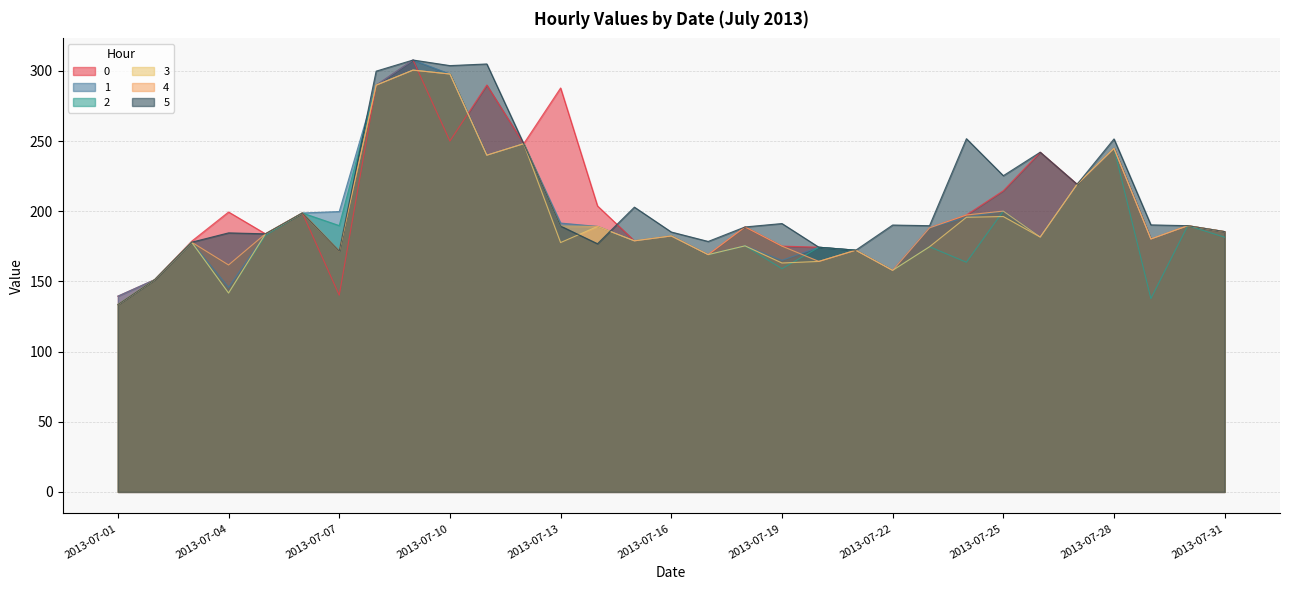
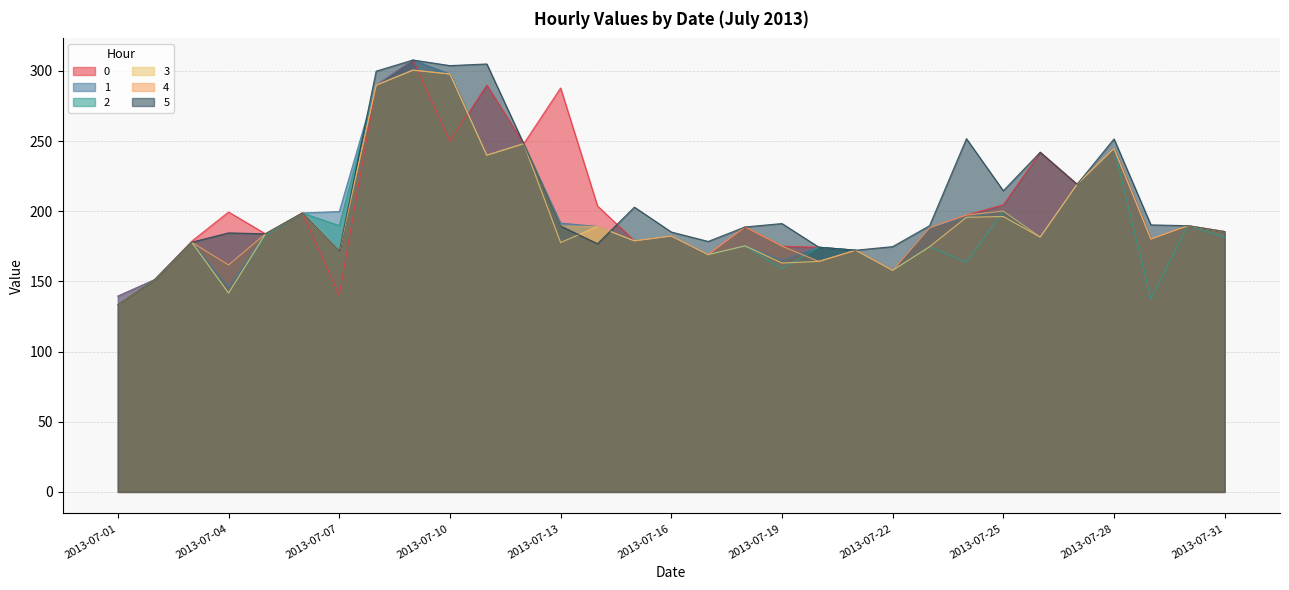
5, 2013-07-22: 190 -> 175
0, 2013-07-25: 215 -> 205
5, 2013-07-25: 225 -> 215
